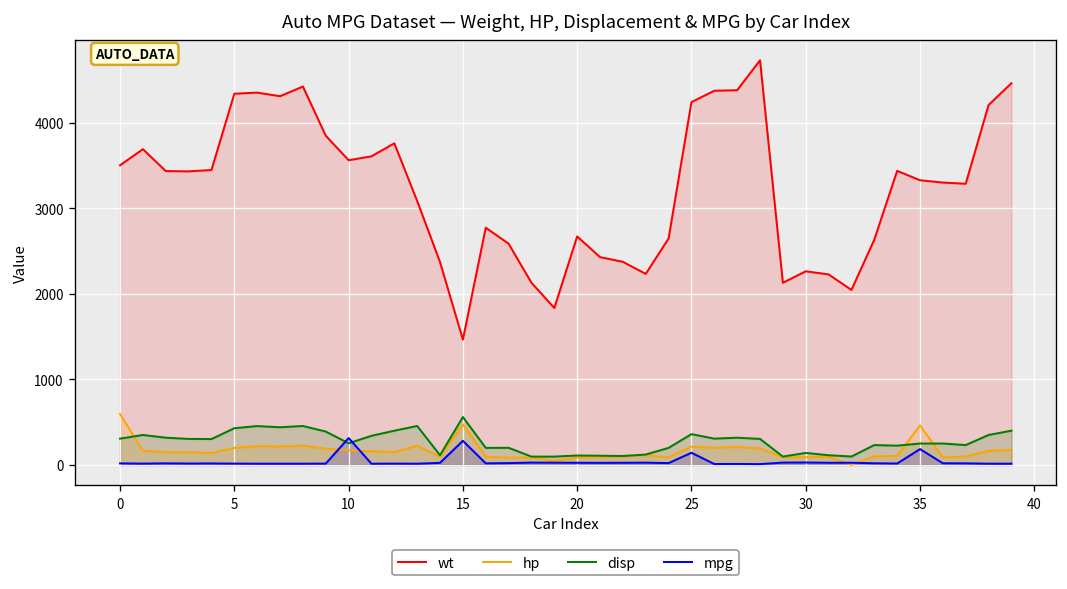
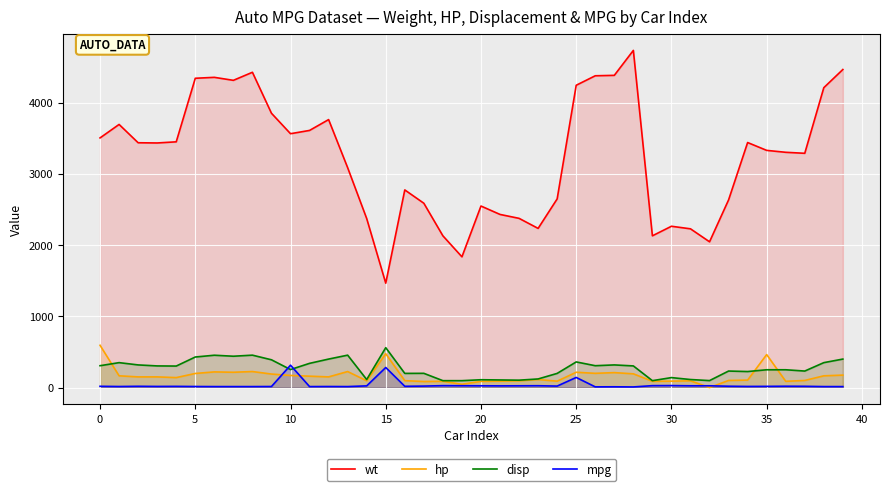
wt, 20: 2700 -> 2500
mpg, 35: 200 -> 0
